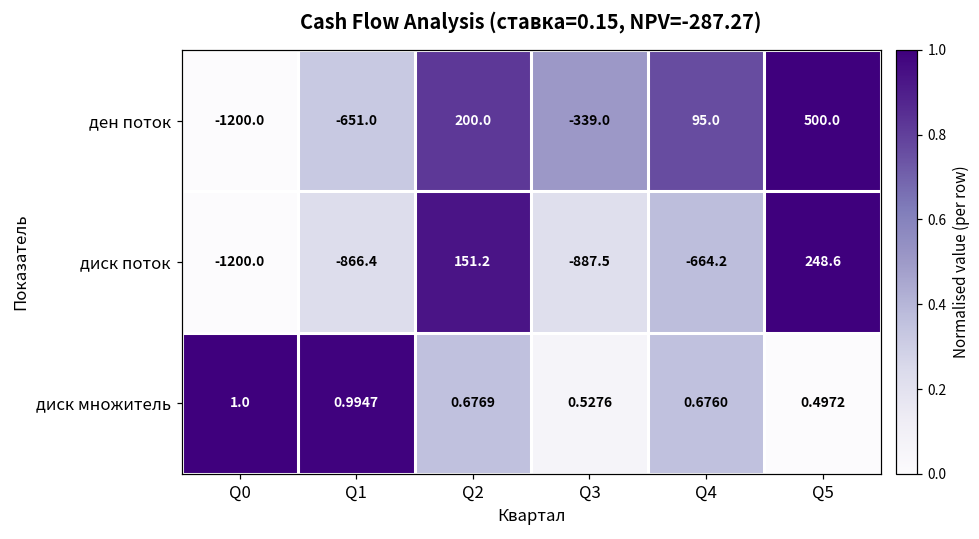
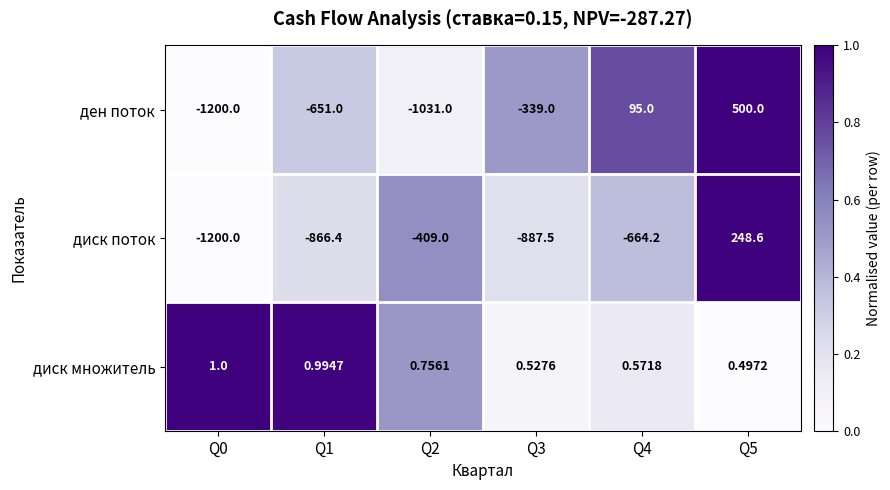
ден поток, Q2: 200.0 -> -1031.0
диск поток, Q2: 151.2 -> -409.0
диск множитель, Q2: 0.6769 -> 0.7561
диск множитель, Q4: 0.6760 -> 0.5718
